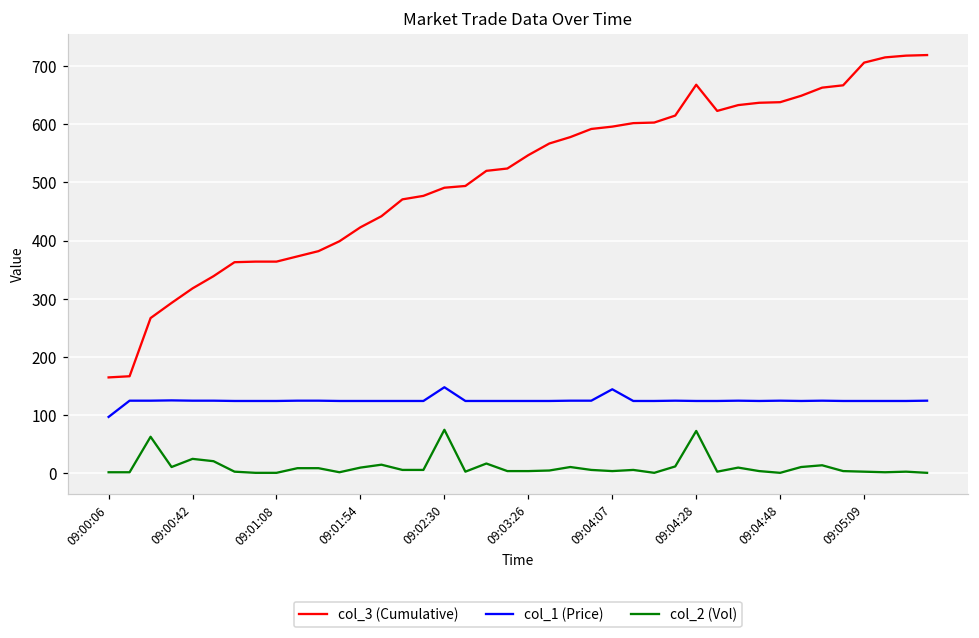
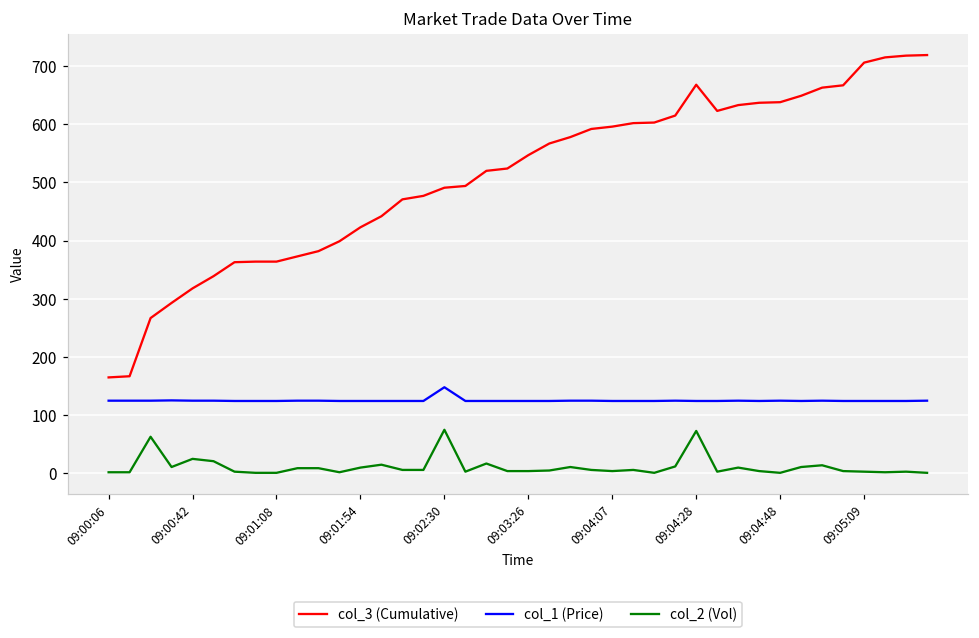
col_1 (Price), 09:00:06: 100 -> 130
col_1 (Price), 09:04:07: 140 -> 120
